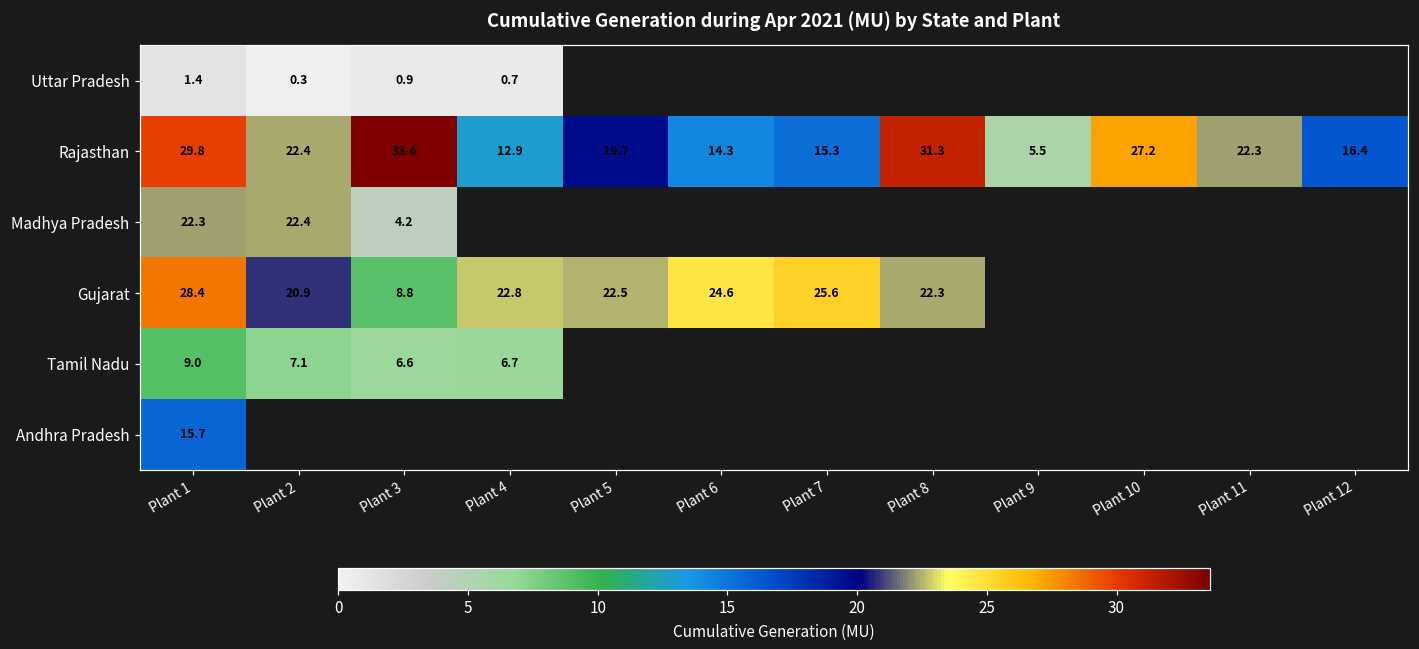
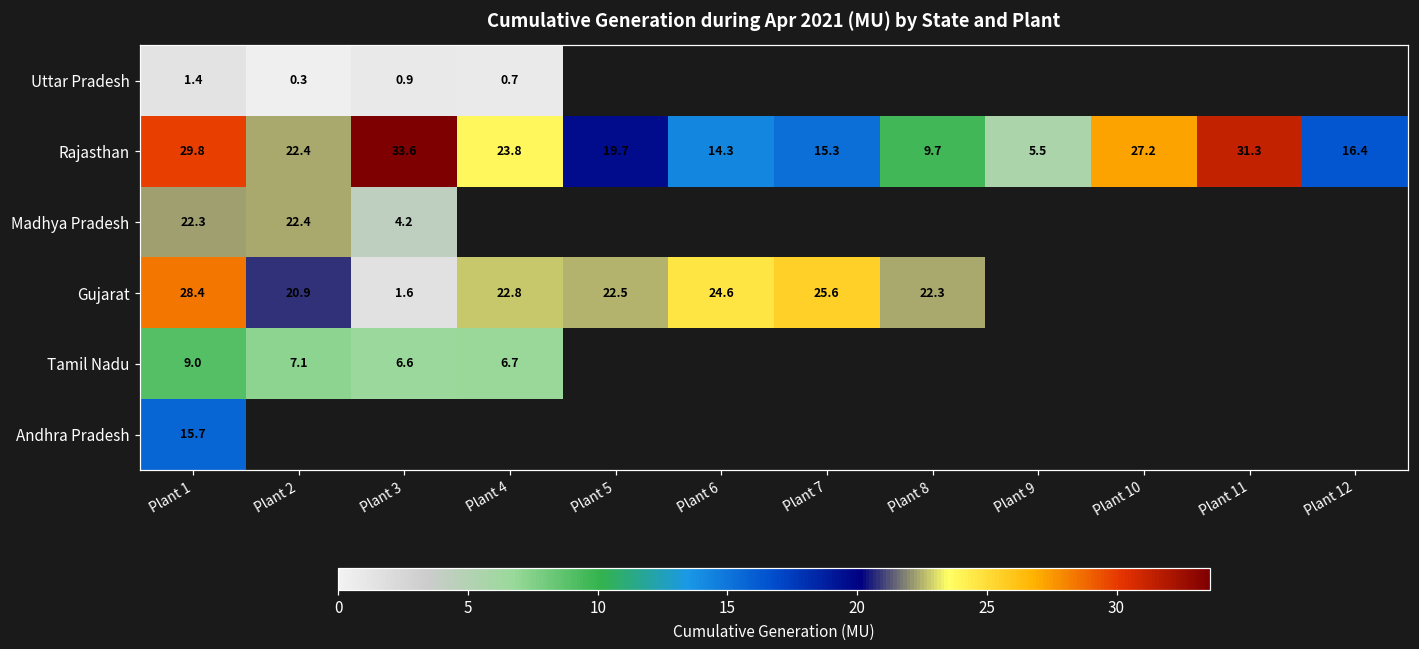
Rajasthan, Plant 4: 12.9 -> 23.8
Rajasthan, Plant 8: 31.3 -> 9.7
Rajasthan, Plant 11: 22.3 -> 31.3
Gujarat, Plant 3: 8.8 -> 1.6
